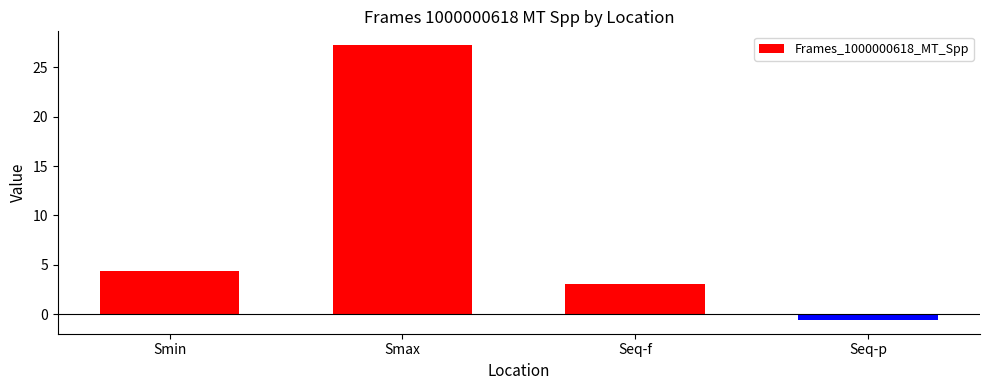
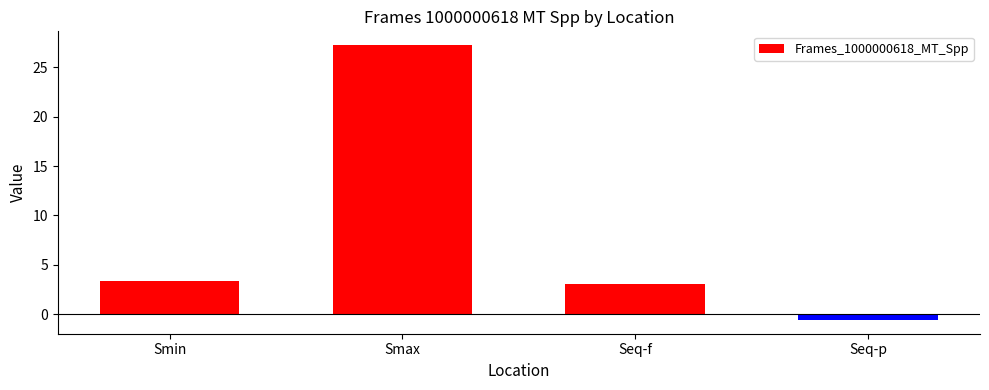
Smin: 4 -> 3
